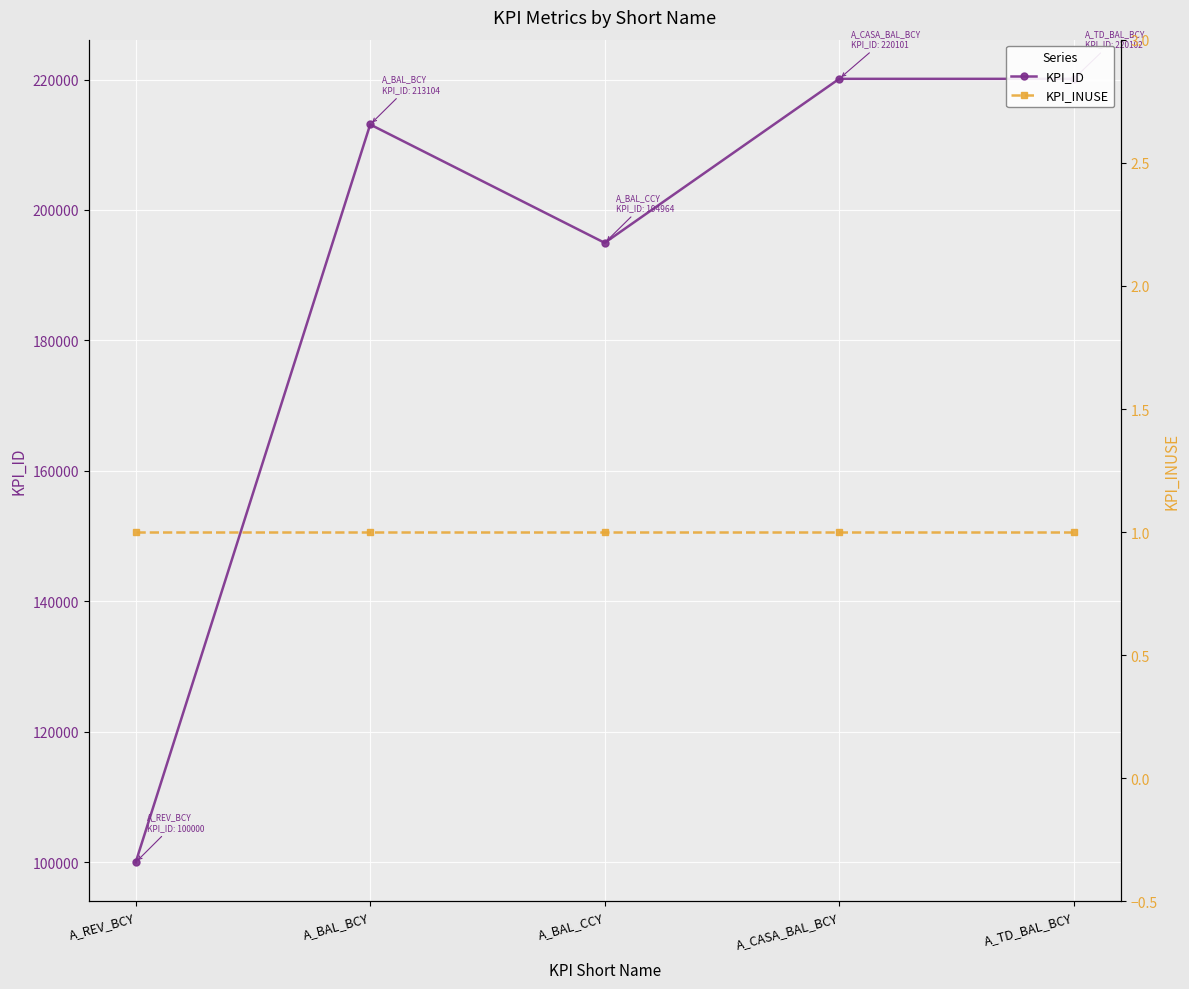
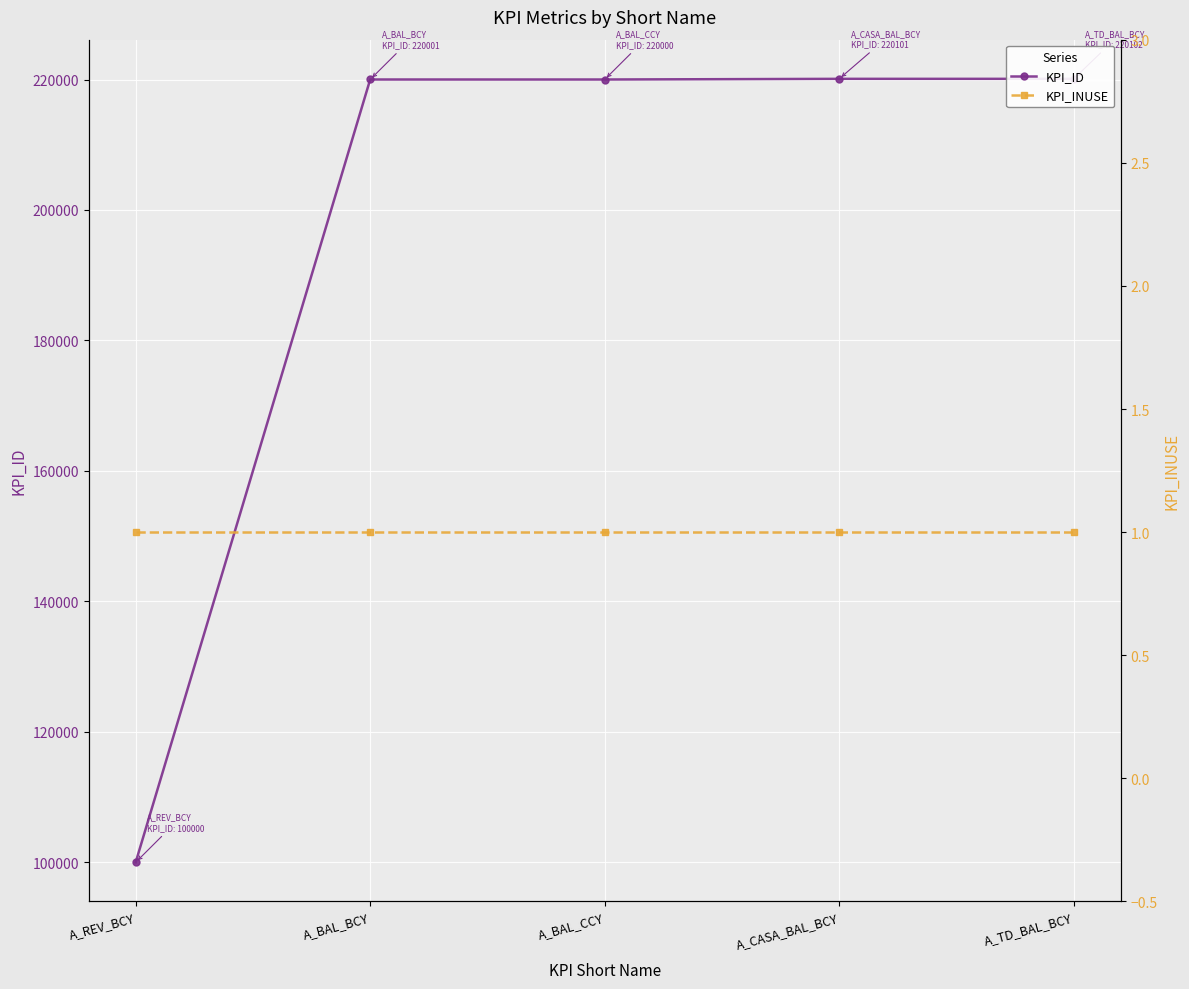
KPI_ID, A_BAL_BCY: 213104 -> 220001
KPI_ID, A_BAL_CCY: 194964 -> 220000
